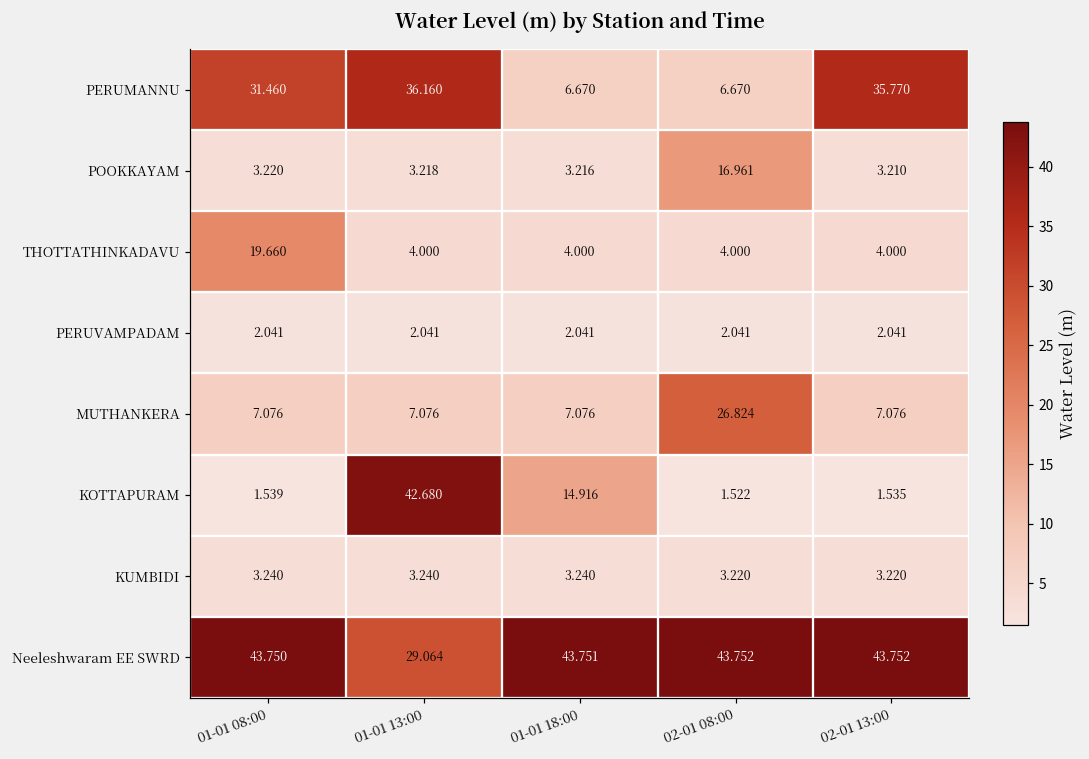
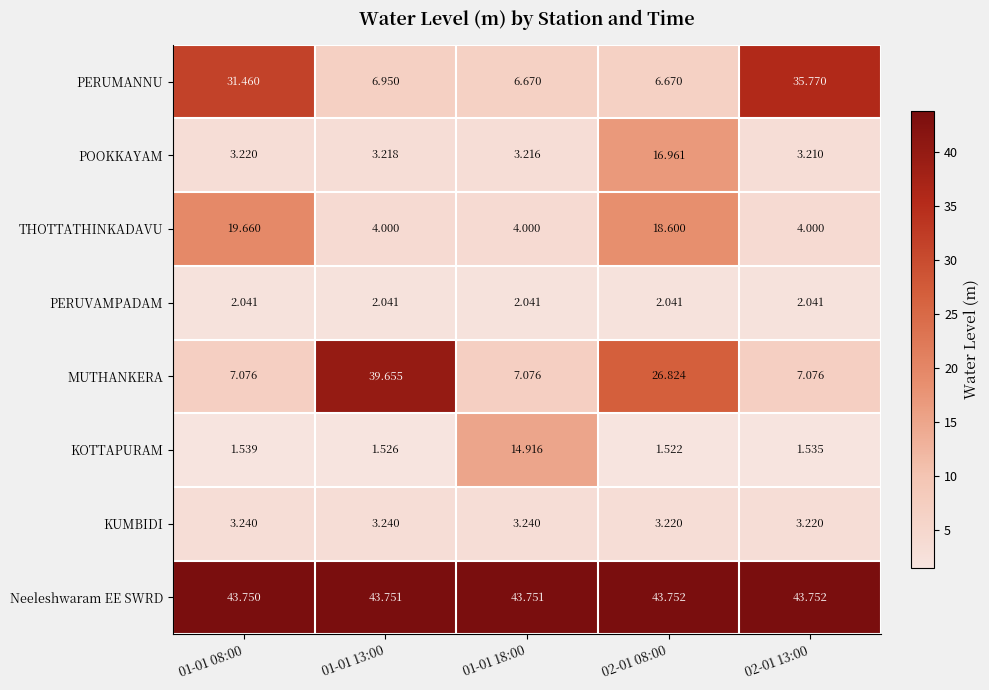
PERUMANNU, 01-01 13:00: 36.160 -> 6.950
THOTTATHINKADAVU, 02-01 08:00: 4.000 -> 18.600
MUTHANKERA, 01-01 13:00: 7.076 -> 39.655
KOTTAPURAM, 01-01 13:00: 42.680 -> 1.526
Neeleshwaram EE SWRD, 01-01 13:00: 29.064 -> 43.751
